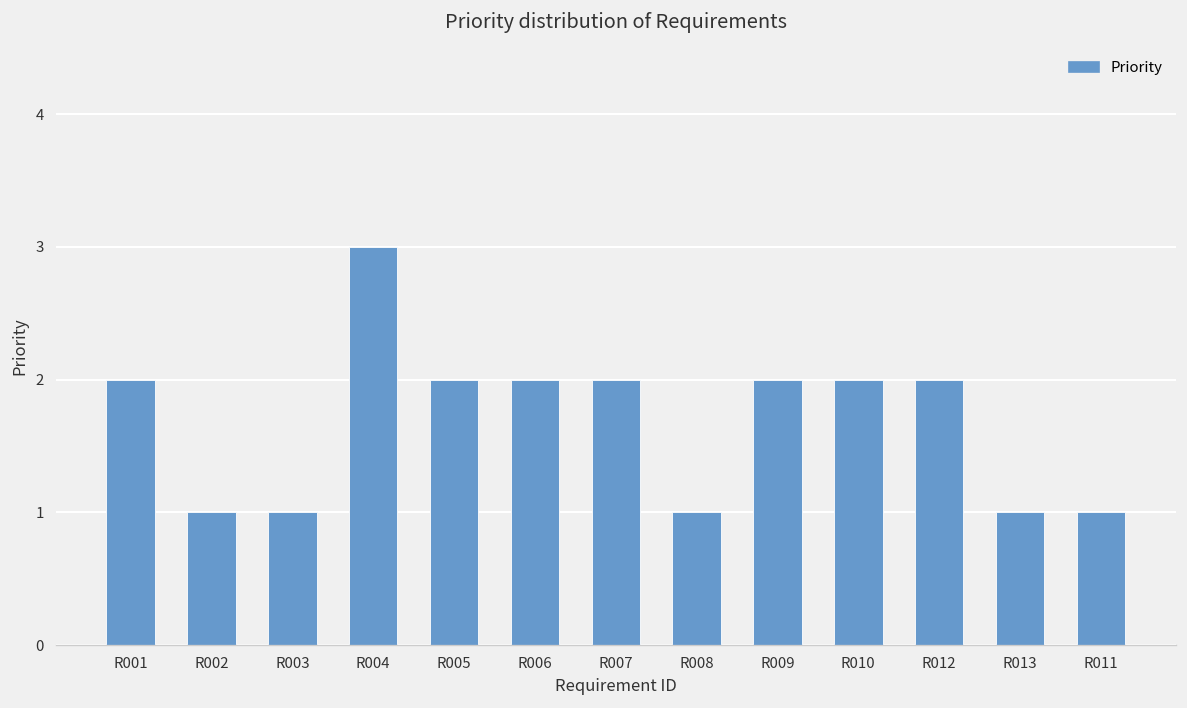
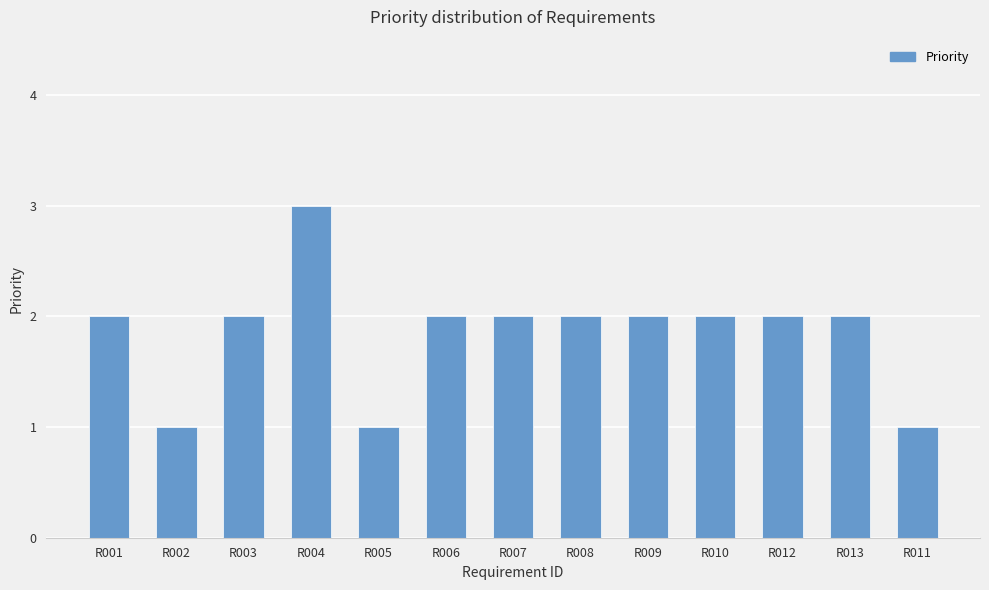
R003: 1 -> 2
R005: 2 -> 1
R008: 1 -> 2
R013: 1 -> 2
